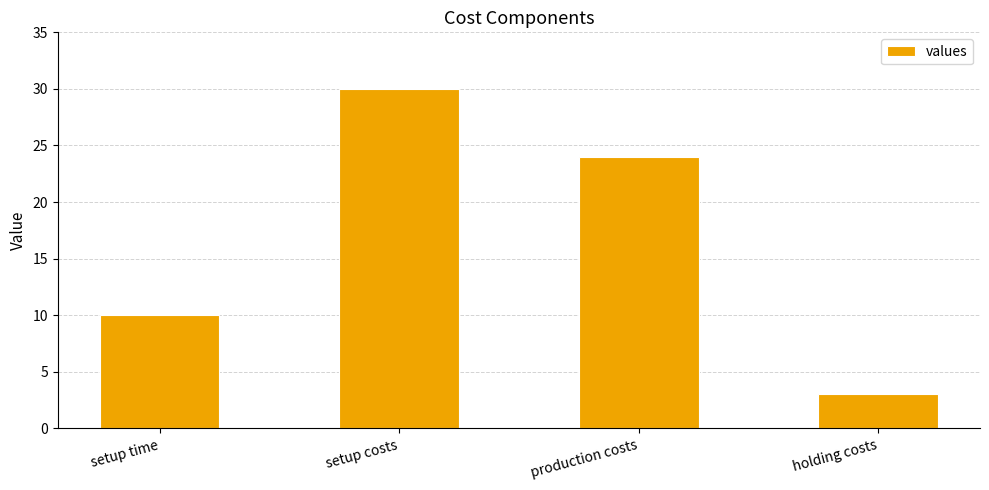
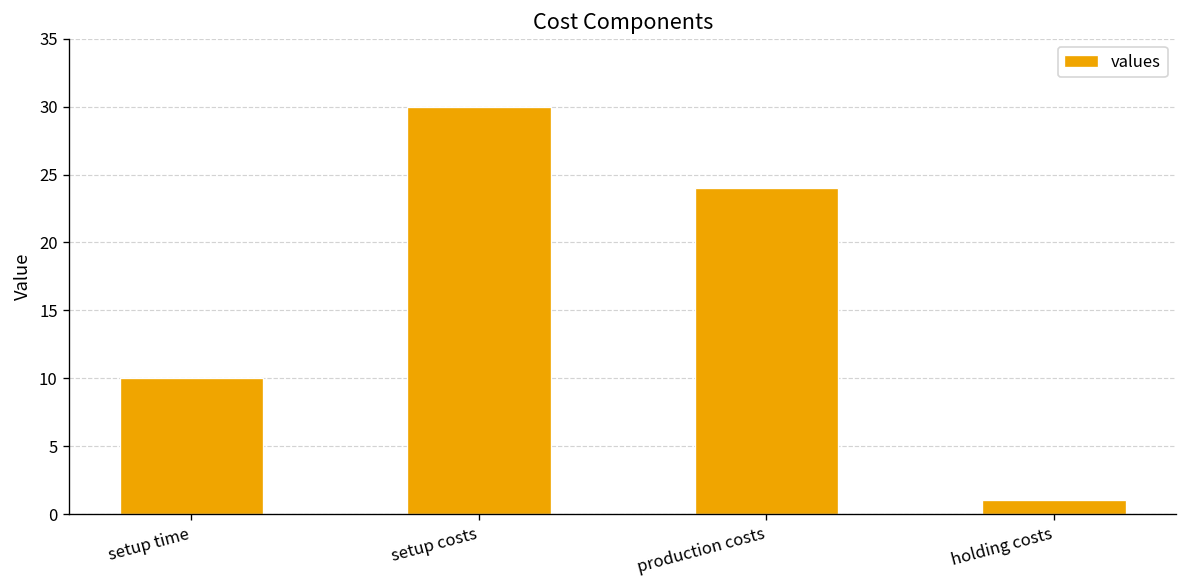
holding costs: 3 -> 1
